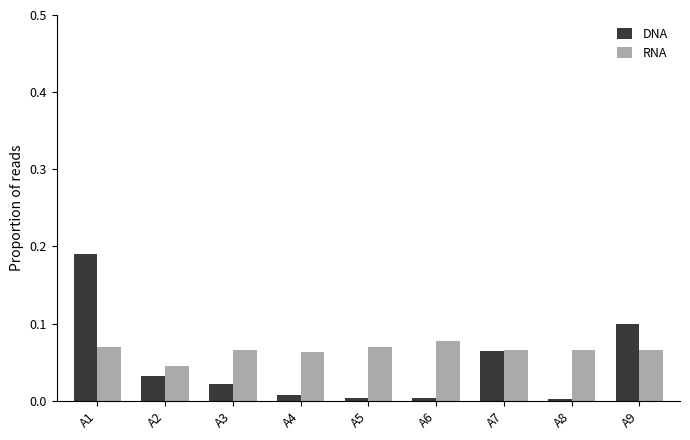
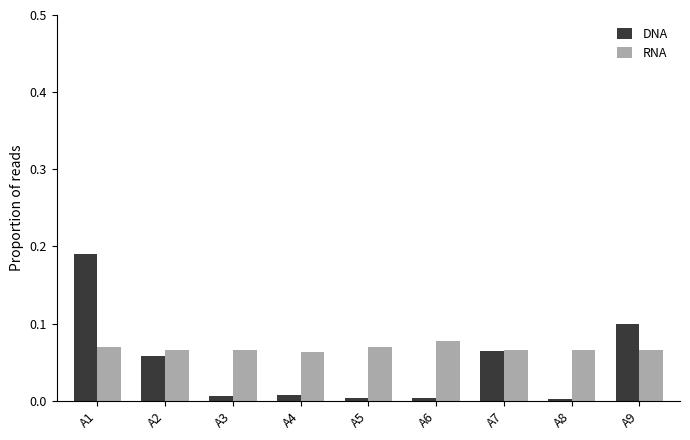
DNA, A2: 0.03 -> 0.06
RNA, A2: 0.05 -> 0.07
DNA, A3: 0.02 -> 0.01
